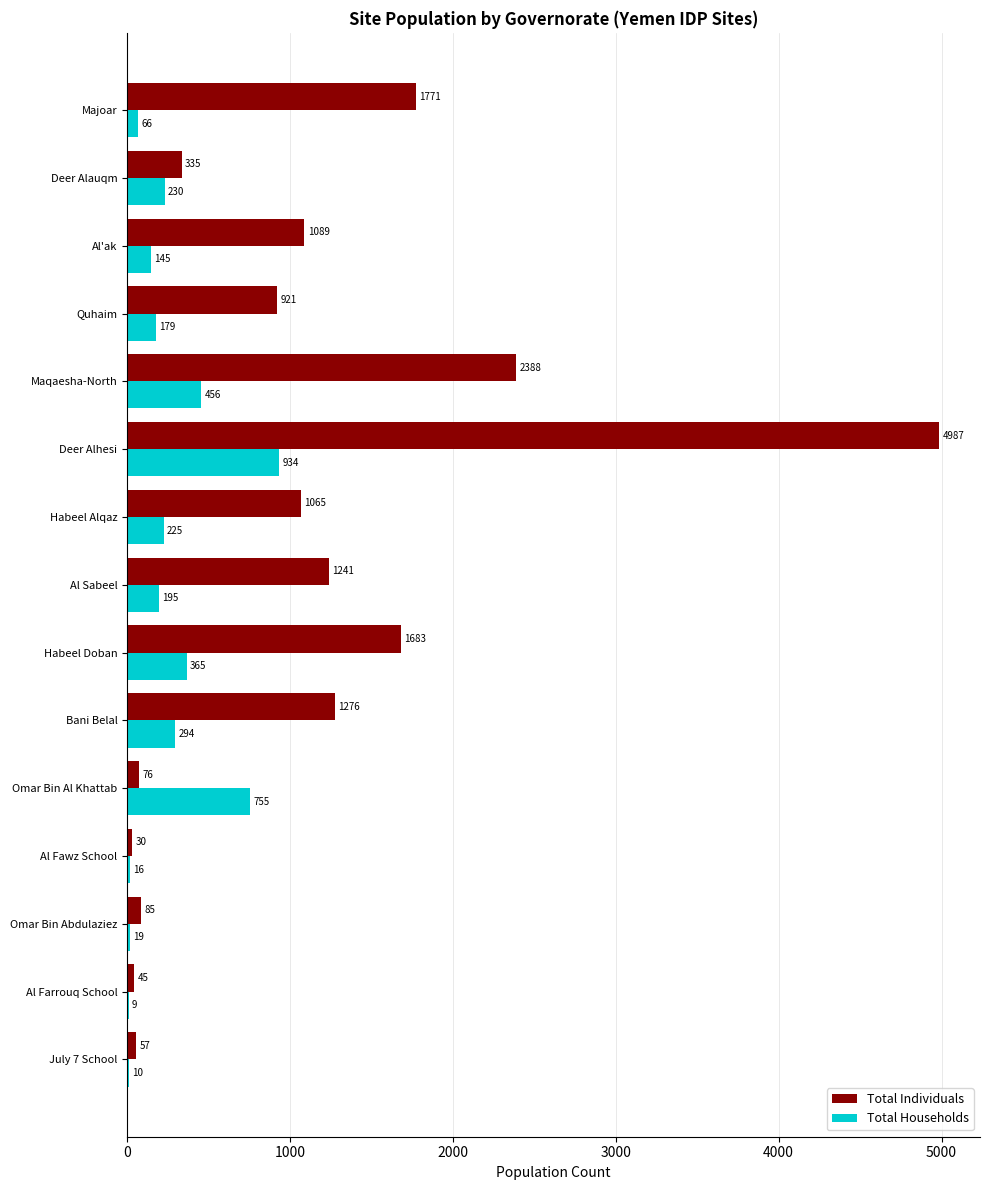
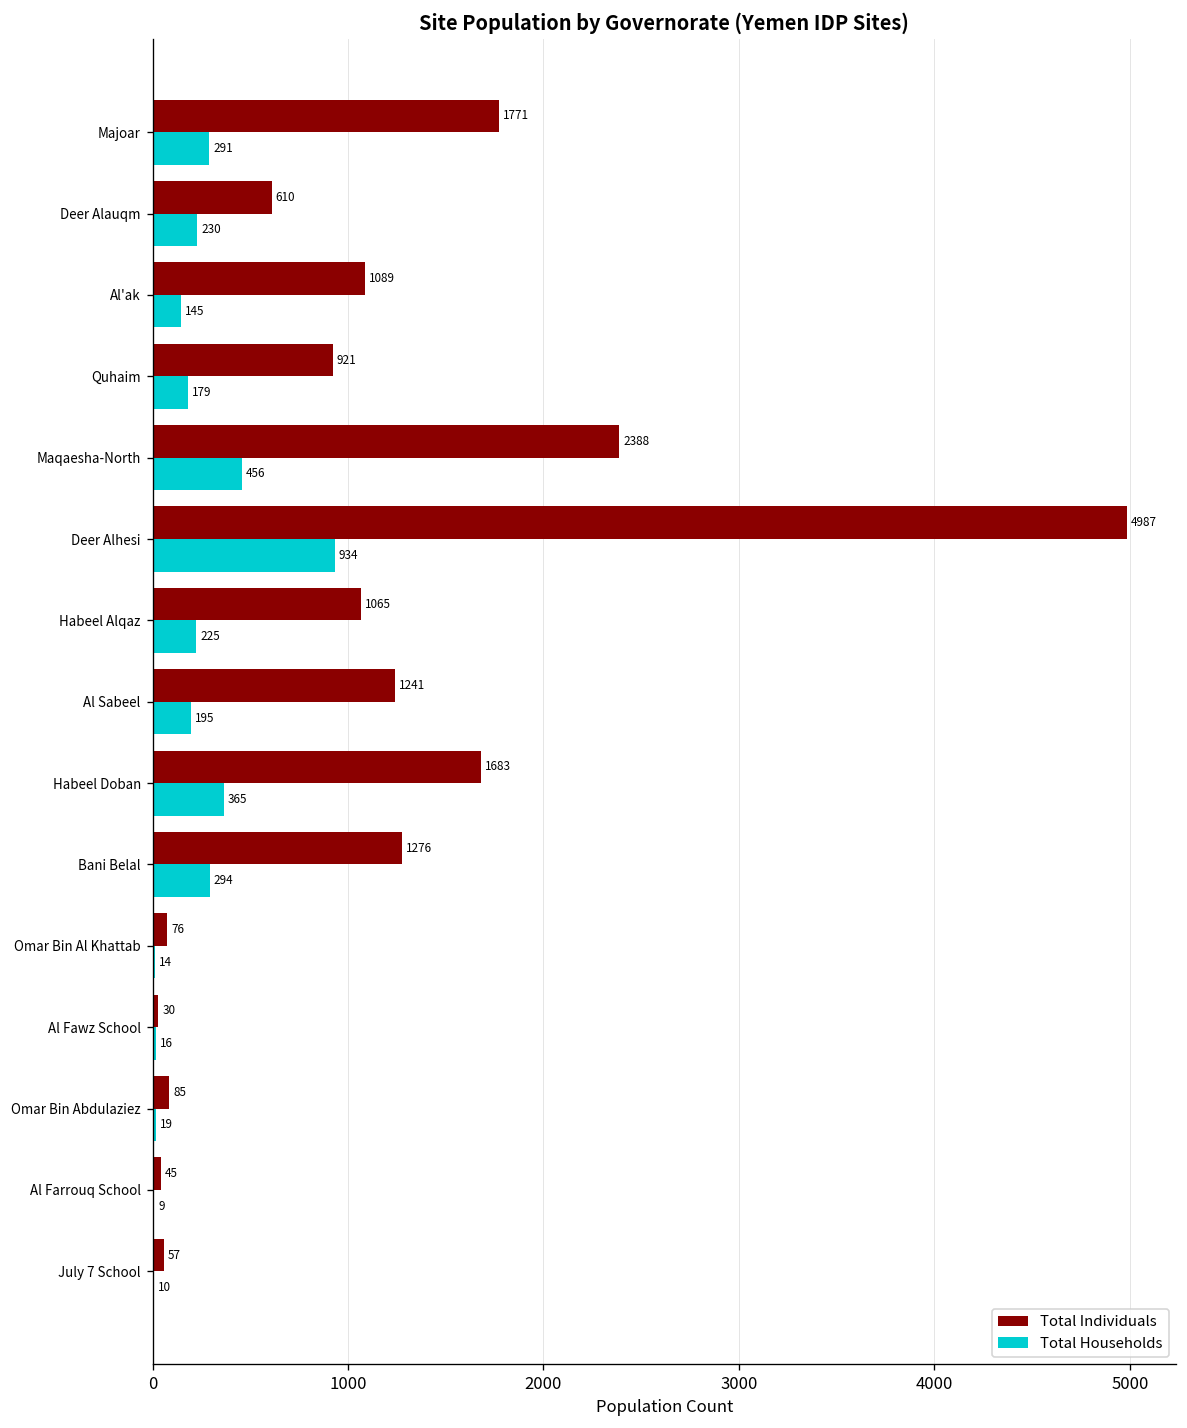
Total Households, Majoar: 66 -> 291
Total Individuals, Deer Alauqm: 335 -> 610
Total Households, Omar Bin Al Khattab: 755 -> 14
